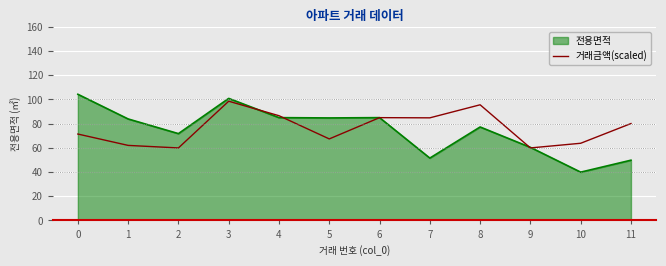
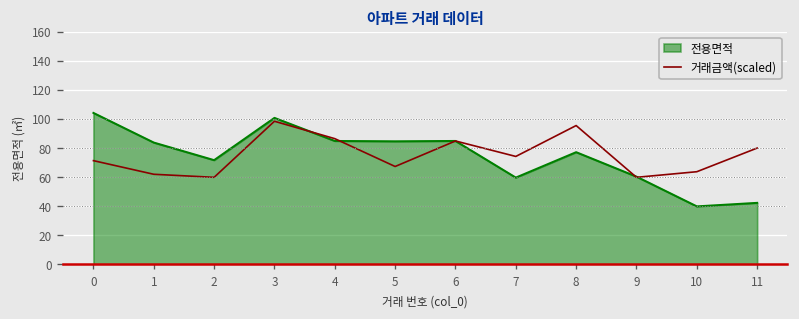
전용면적, 7: 52 -> 60
거래금액(scaled), 7: 85 -> 74
전용면적, 11: 50 -> 42
